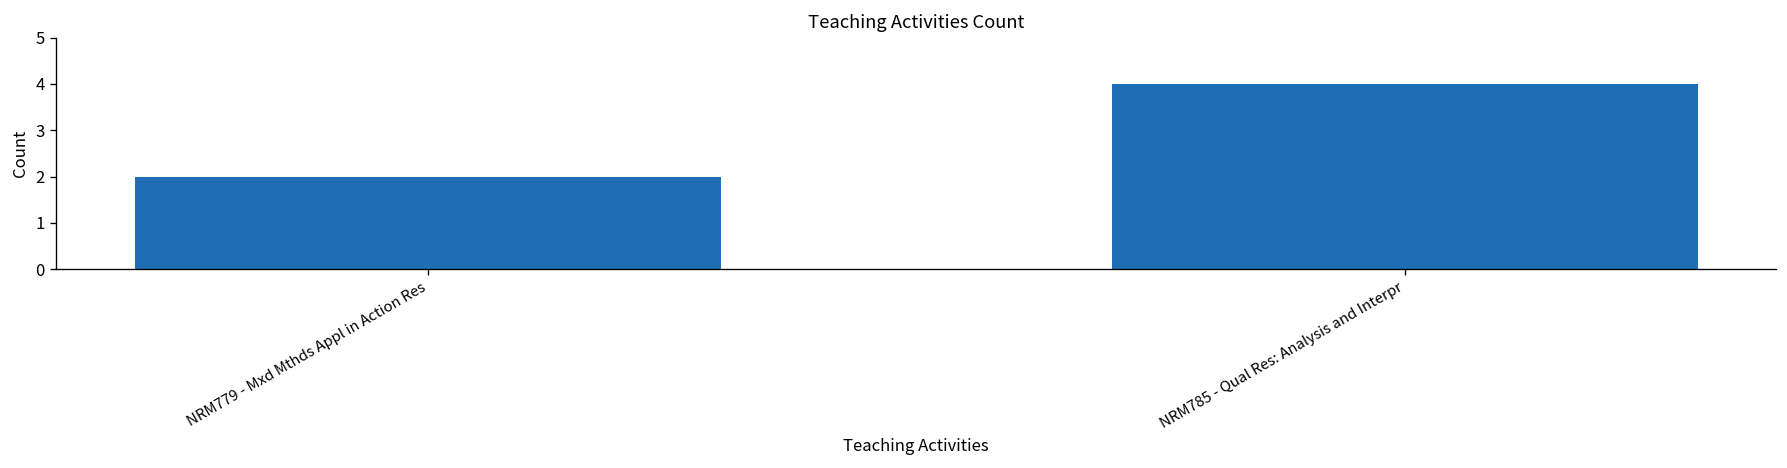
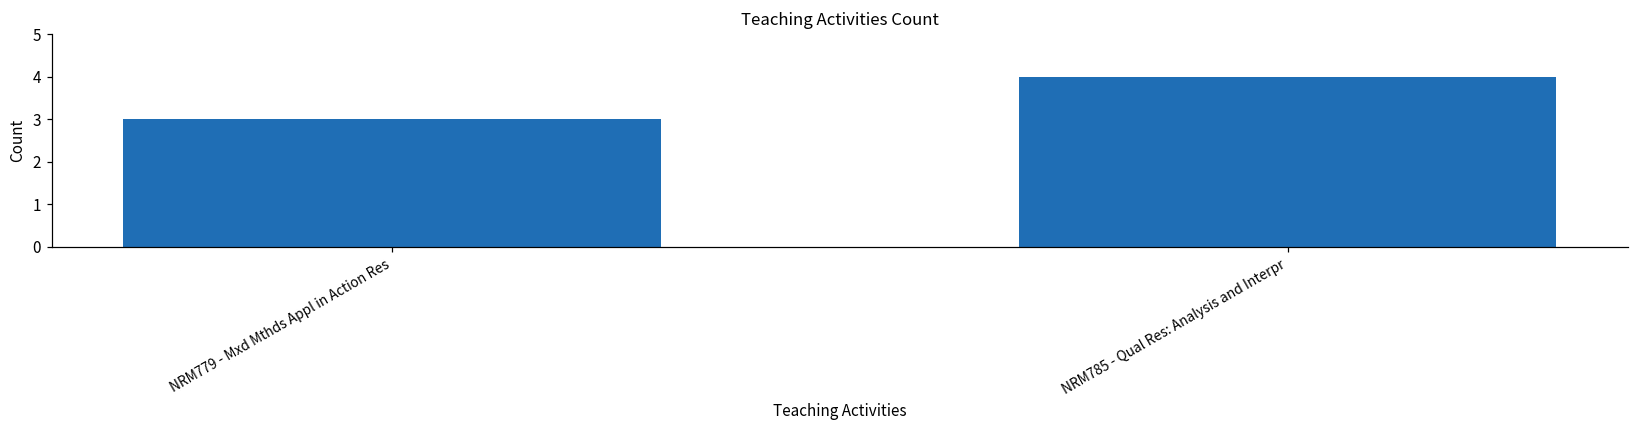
NRM779 - Mxd Mthds Appl in Action Res: 2 -> 3
